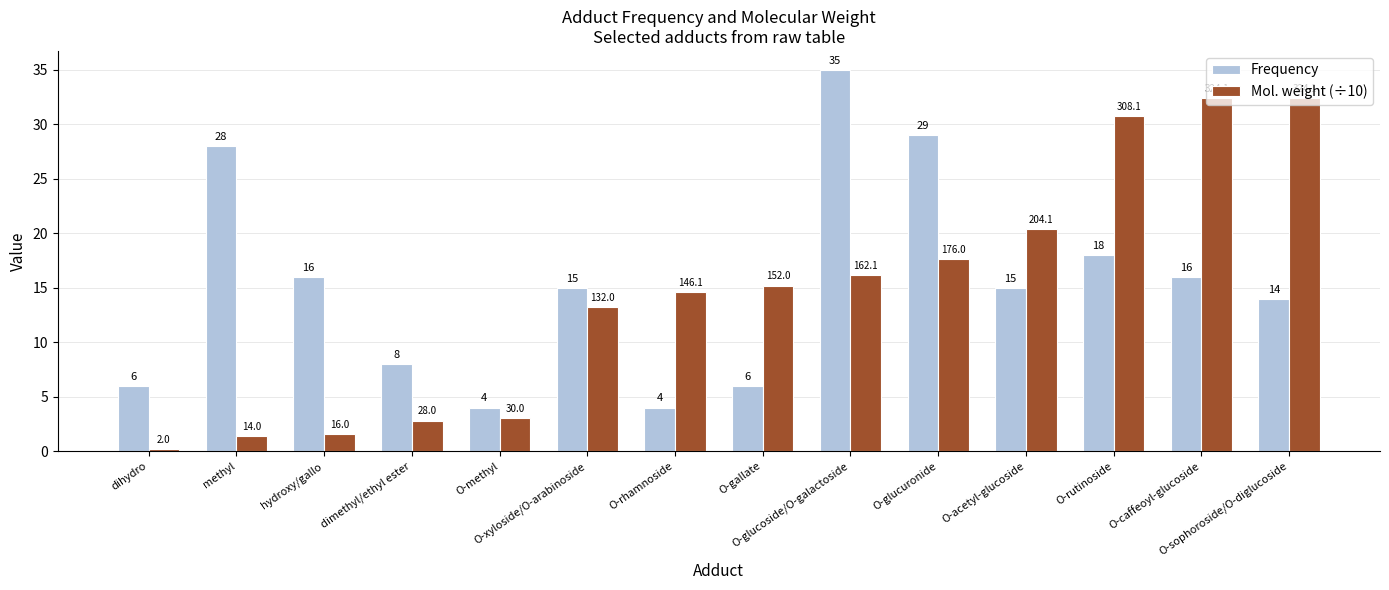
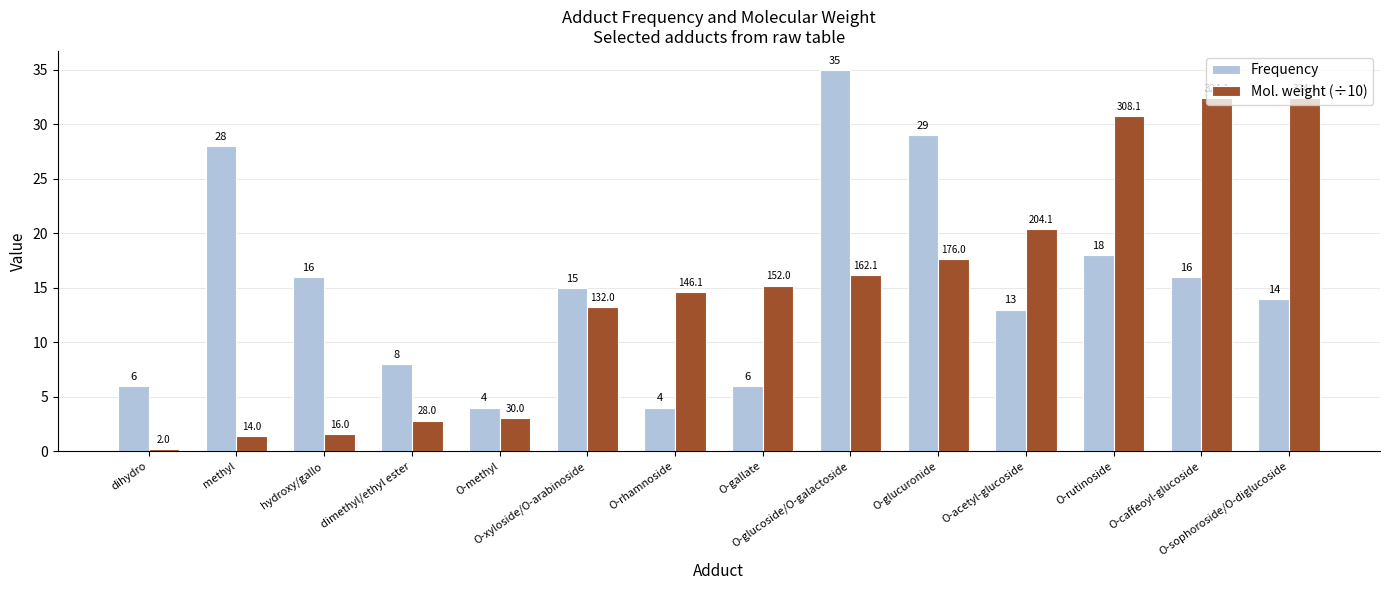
Frequency, O-acetyl-glucoside: 15 -> 13
